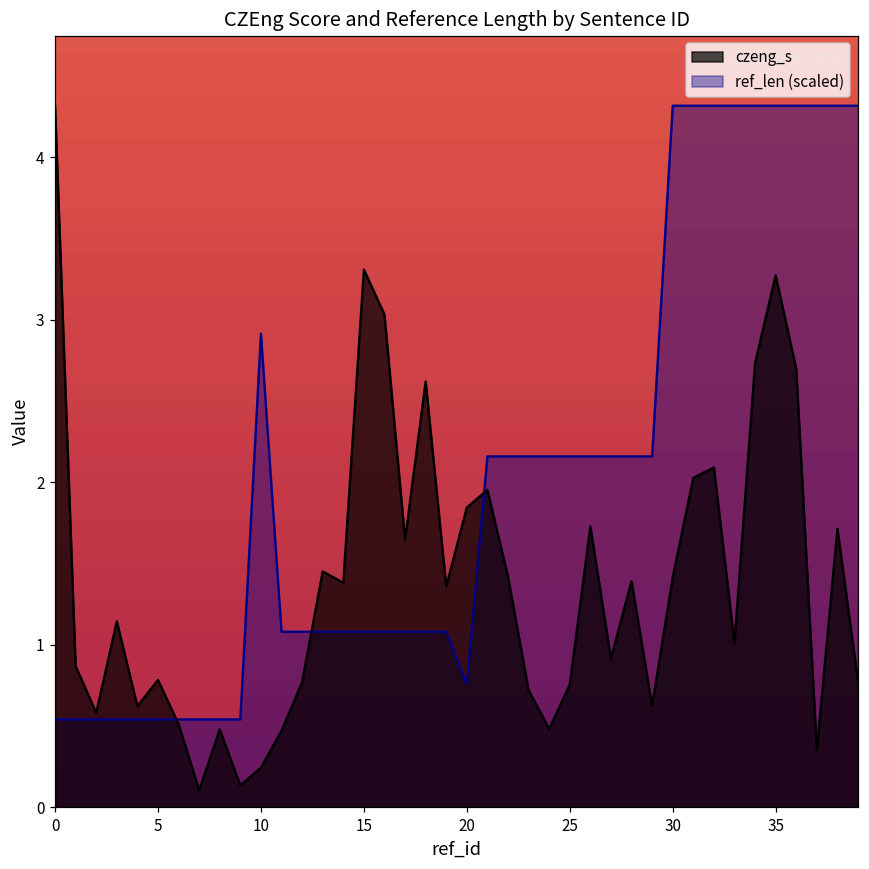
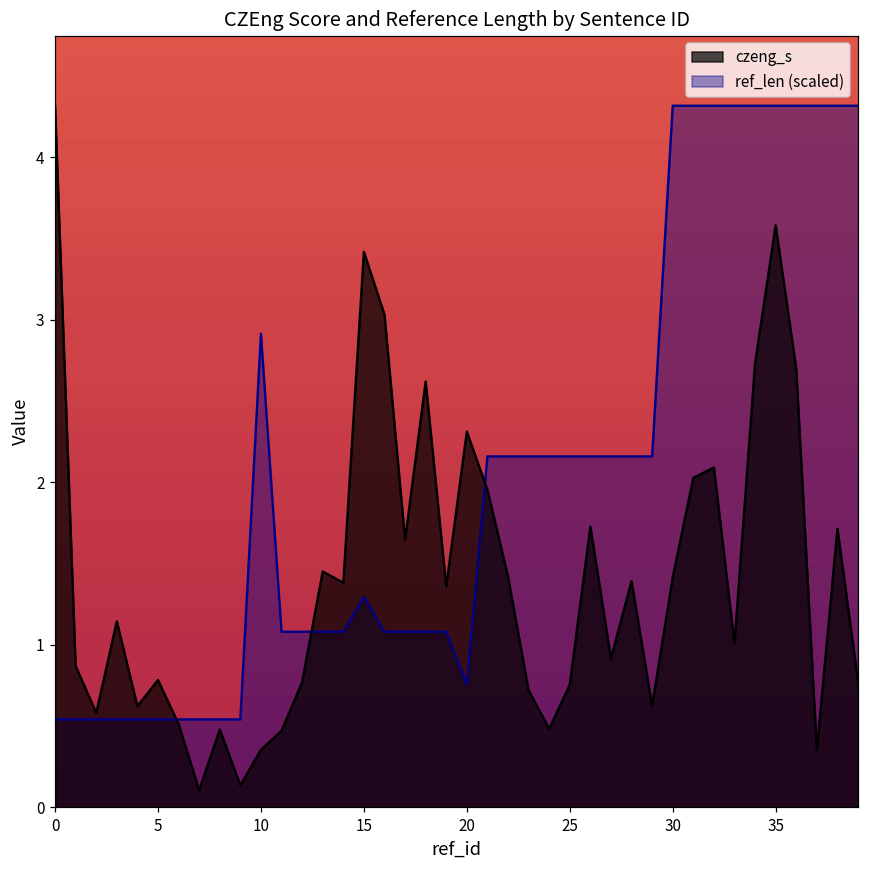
czeng_s, 10: 0.24 -> 0.35
czeng_s, 15: 3.31 -> 3.42
ref_len (scaled), 15: 1.08 -> 1.29
czeng_s, 20: 1.84 -> 2.31
czeng_s, 35: 3.27 -> 3.58
